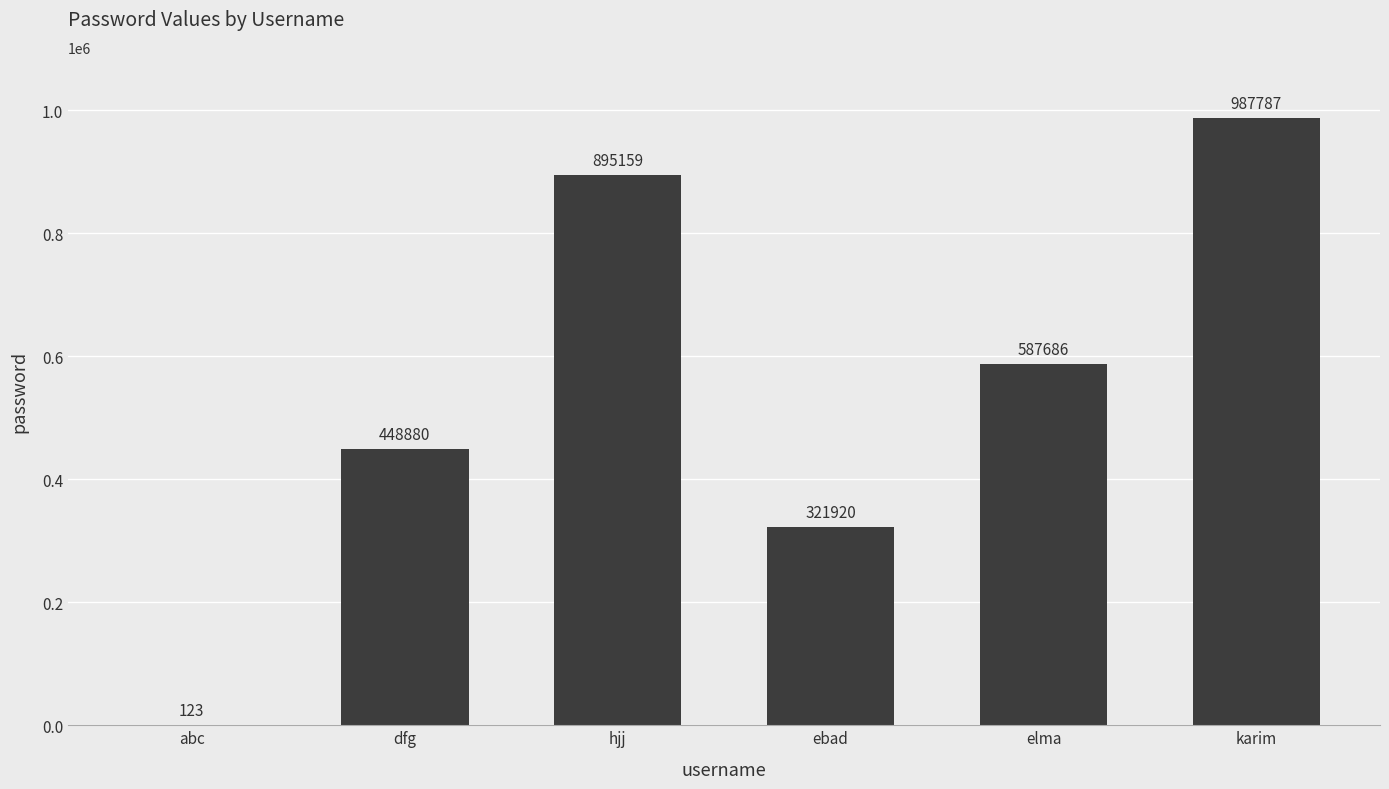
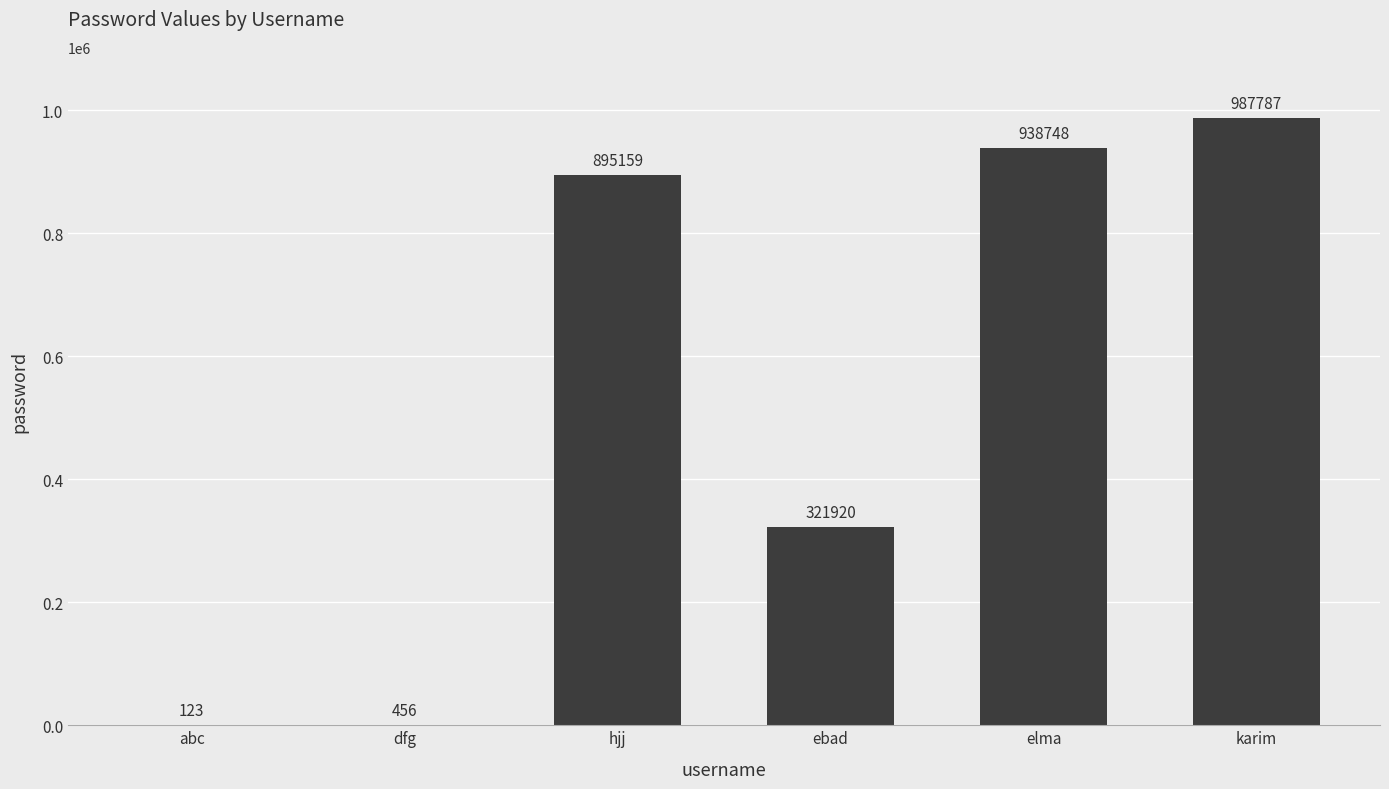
dfg: 448880 -> 456
elma: 587686 -> 938748
